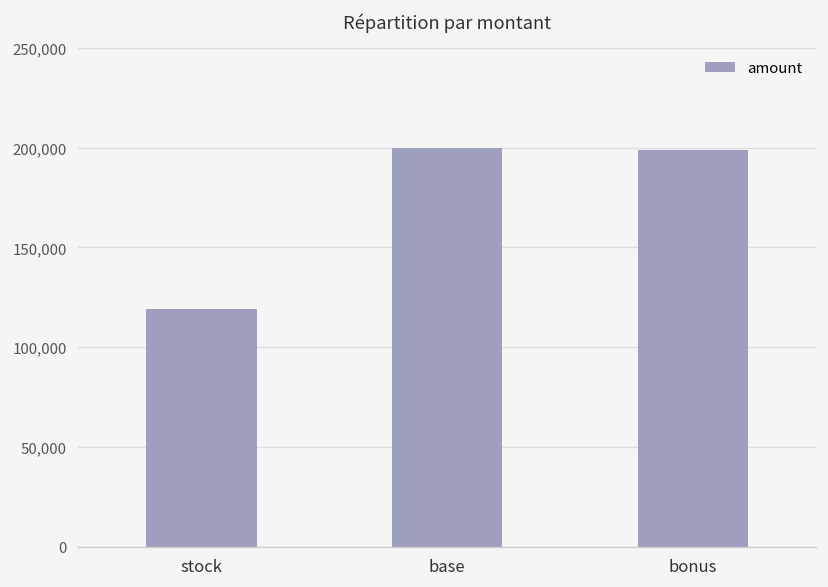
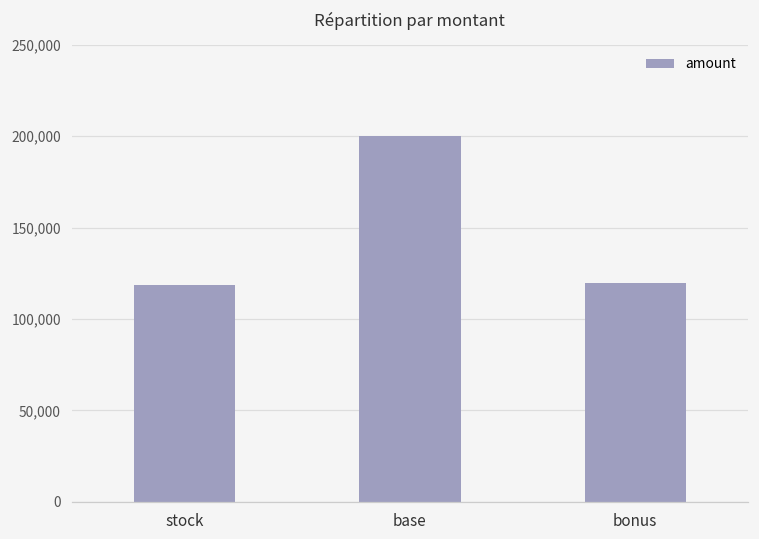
bonus: 199,000 -> 120,000
